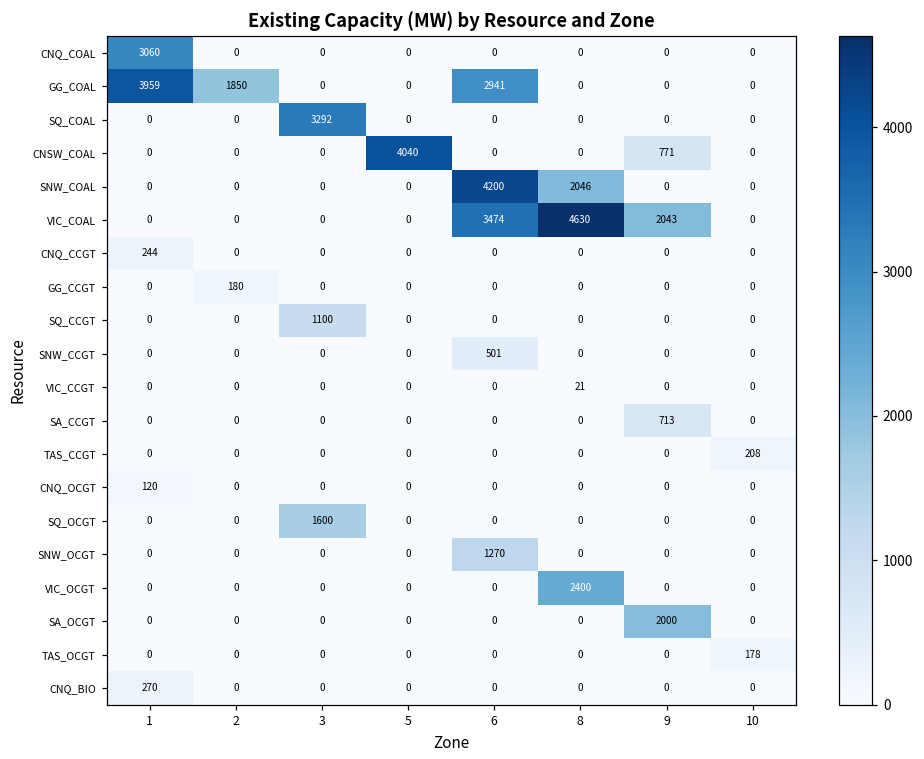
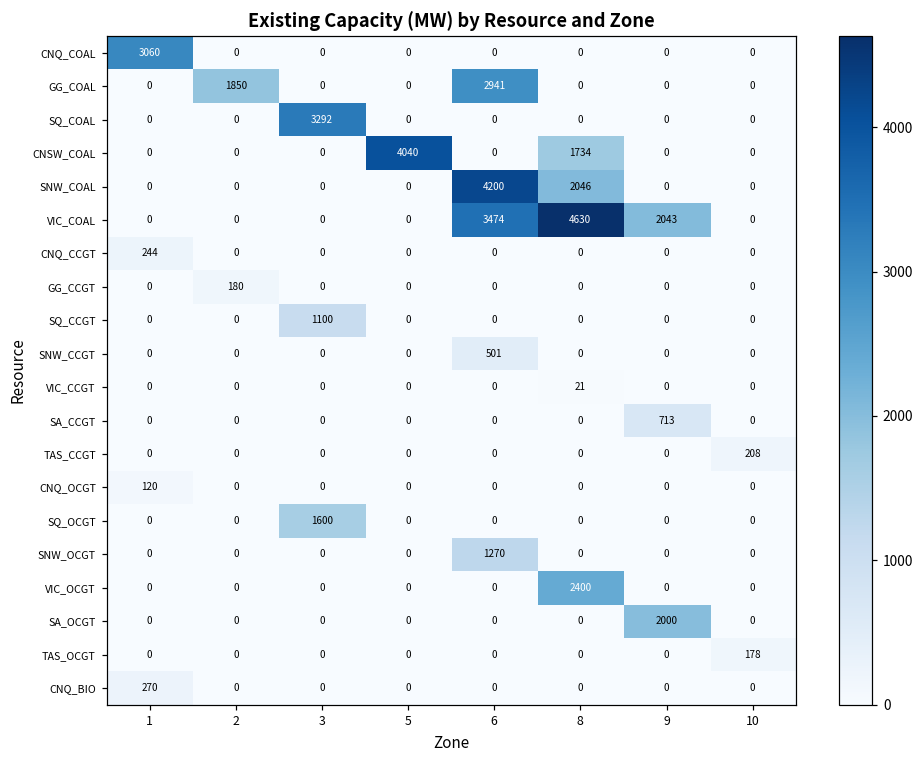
GG_COAL, 1: 3959 -> 0
CNSW_COAL, 8: 0 -> 1734
CNSW_COAL, 9: 771 -> 0
